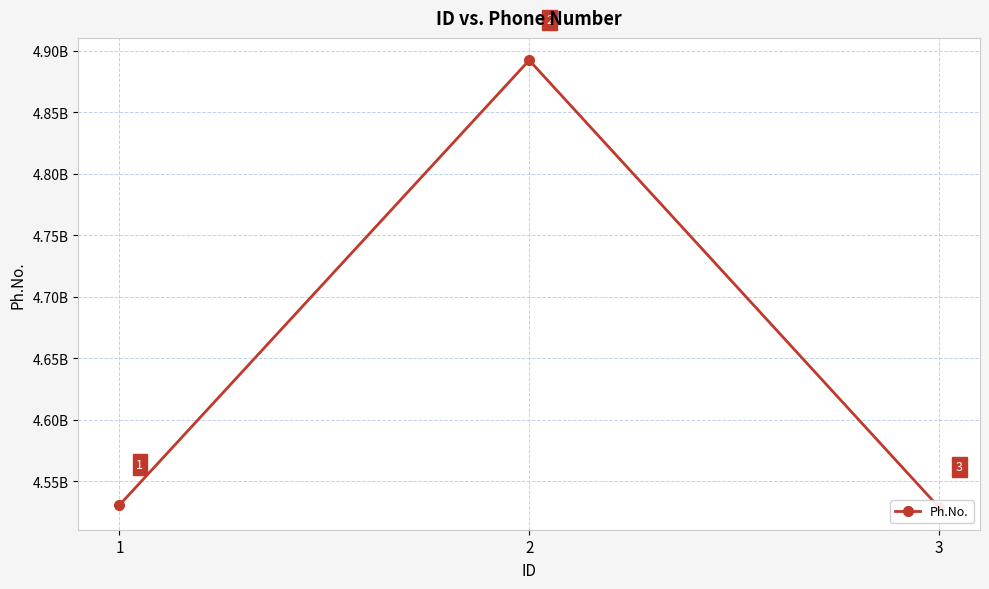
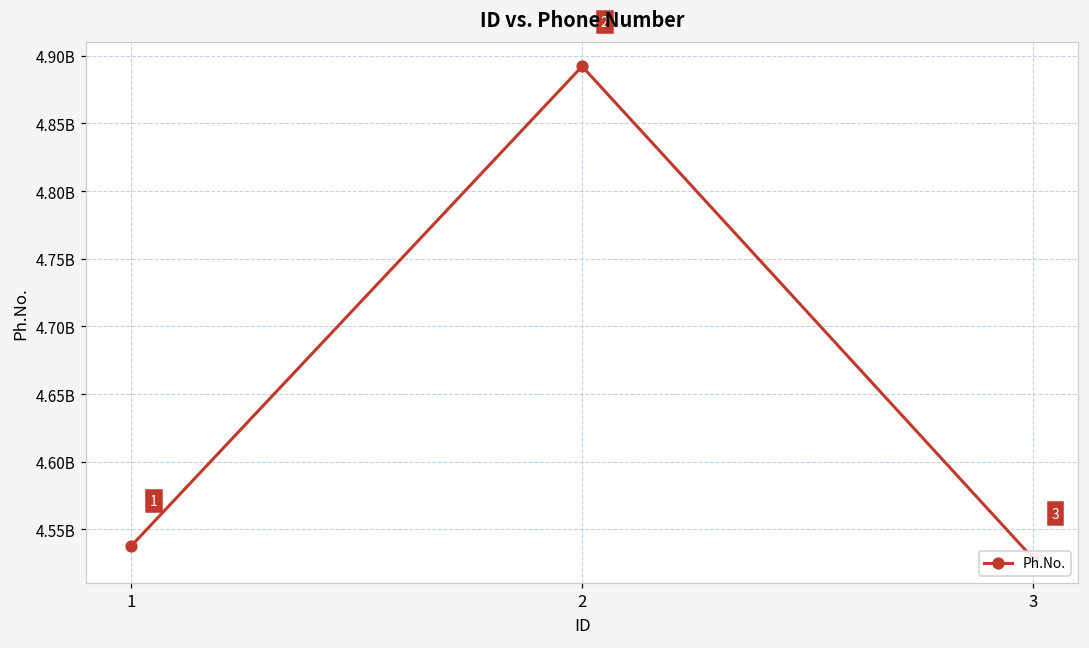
1: 4531000000 -> 4538000000
